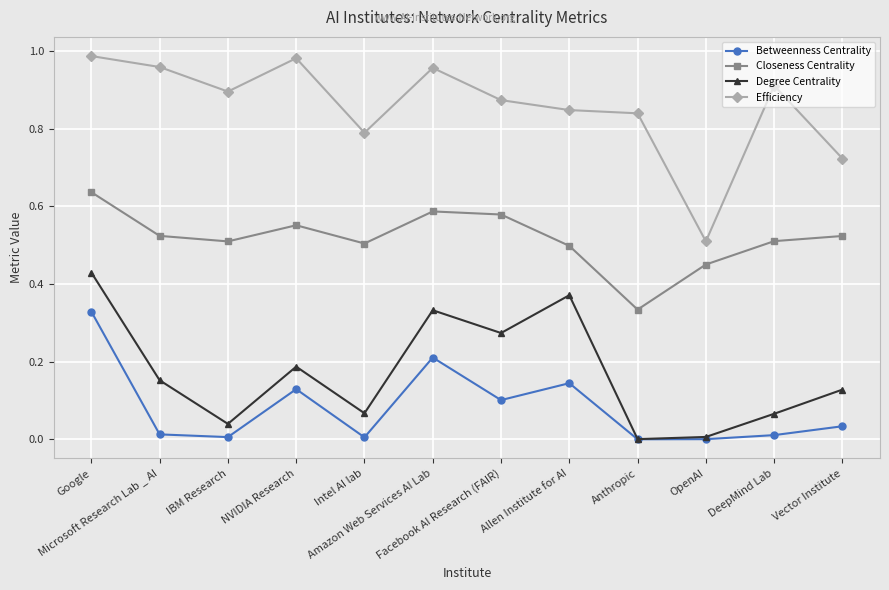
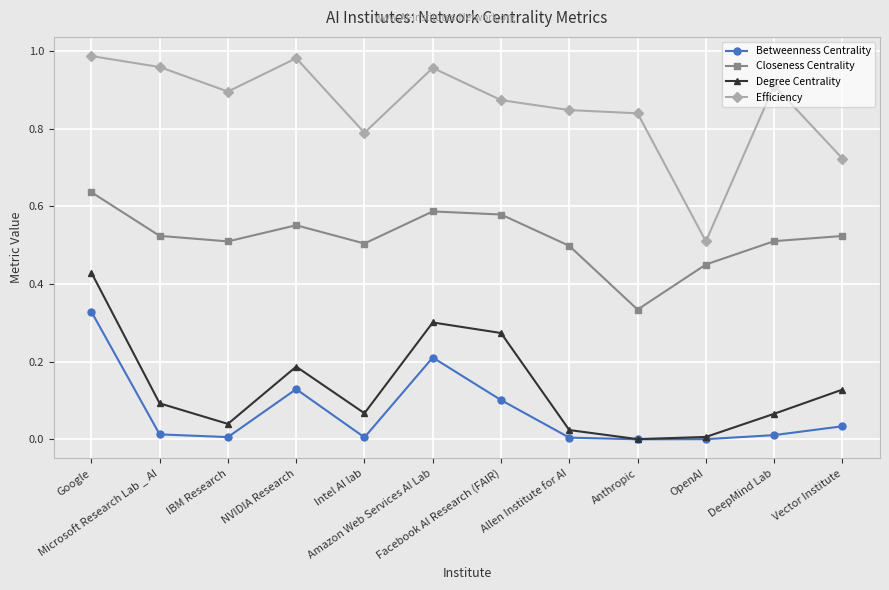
Degree Centrality, Microsoft Research Lab _ AI: 0.15 -> 0.09
Degree Centrality, Amazon Web Services AI Lab: 0.33 -> 0.30
Betweenness Centrality, Allen Institute for AI: 0.14 -> 0.00
Degree Centrality, Allen Institute for AI: 0.37 -> 0.02
